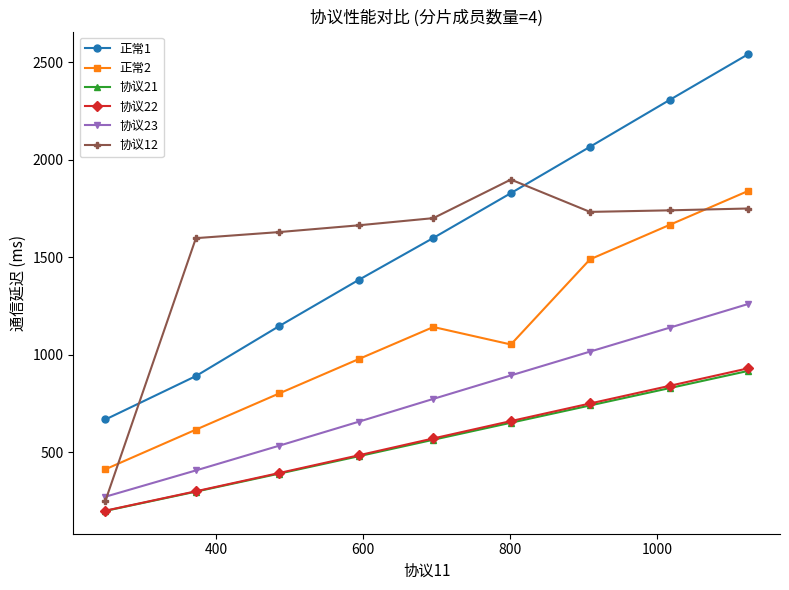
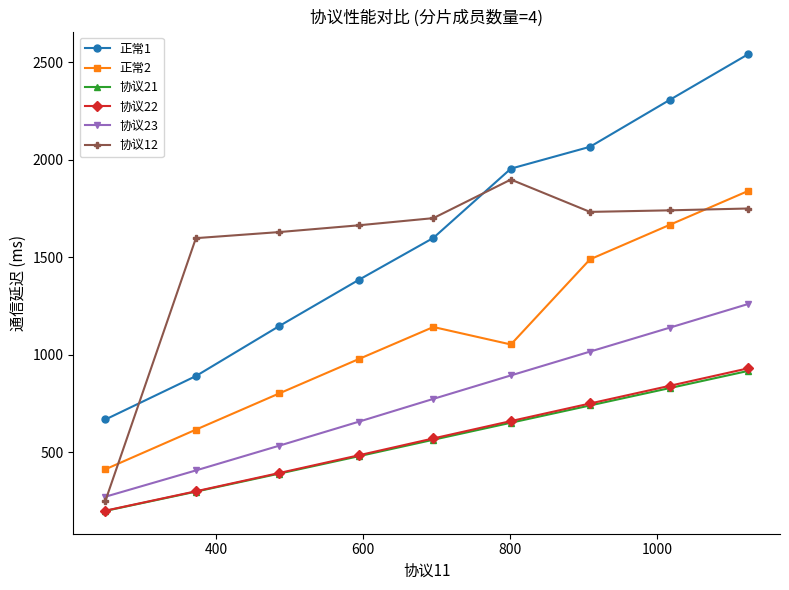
正常1, 800: 1830 -> 1950
